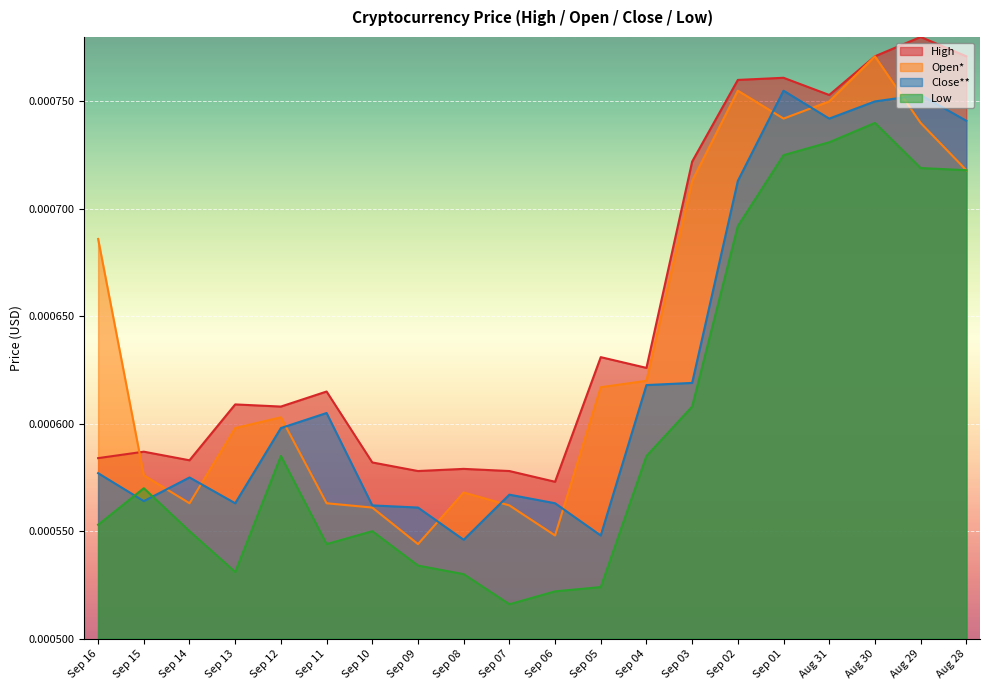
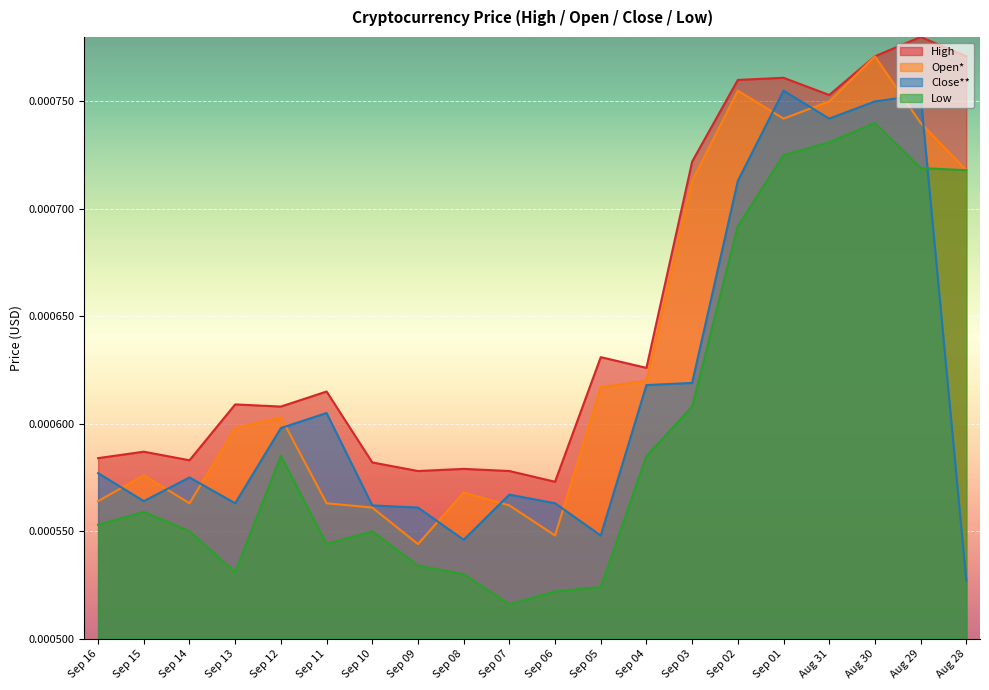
Open*, Sep 16: 0.000686 -> 0.000564
Low, Sep 15: 0.000570 -> 0.000559
Close**, Aug 28: 0.000741 -> 0.000527
